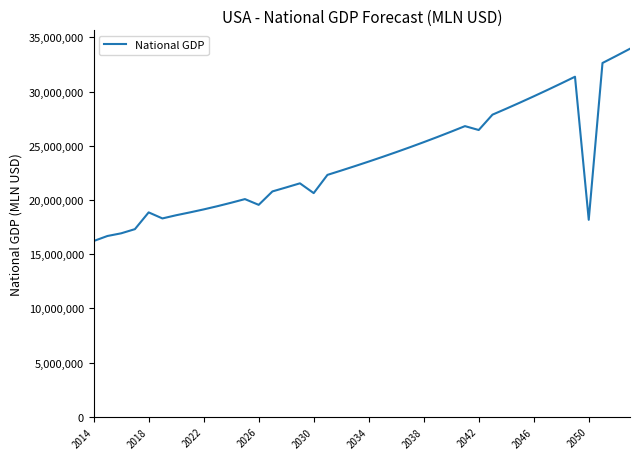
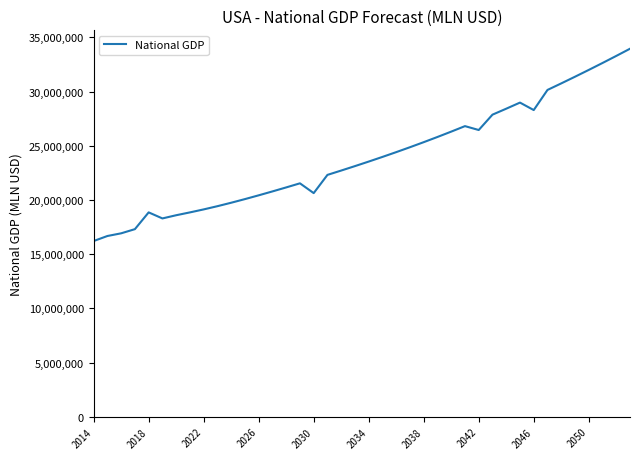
2026: 19,500,000 -> 20,400,000
2046: 29,600,000 -> 28,300,000
2050: 18,200,000 -> 32,000,000
